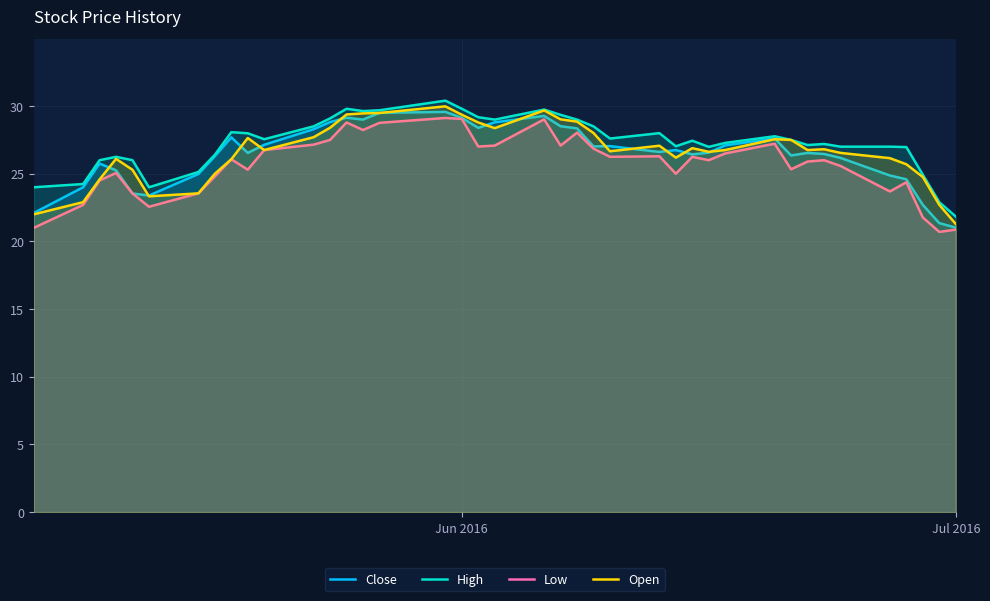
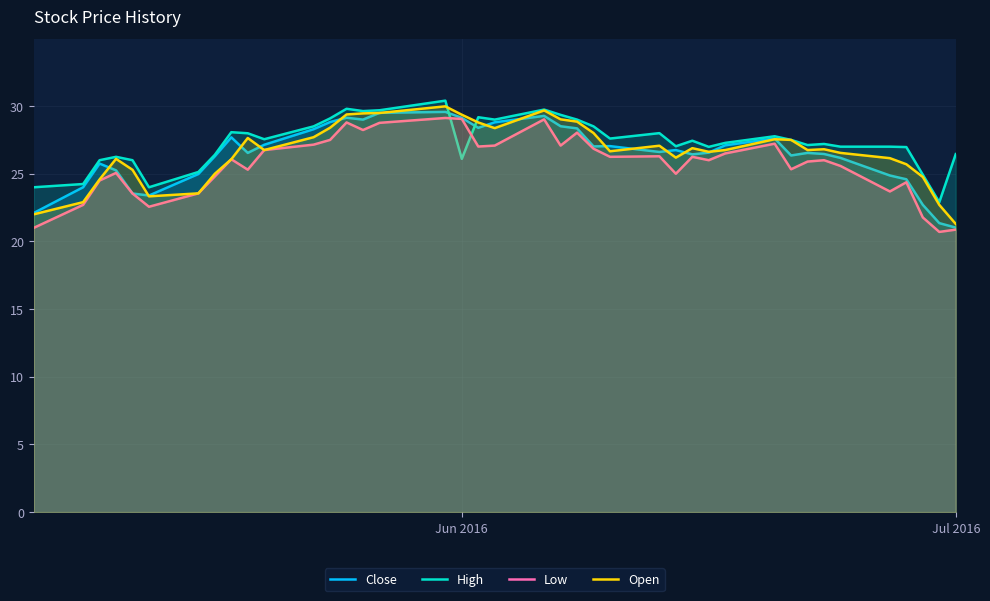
High, Jun 2016: 29.8 -> 26.1
High, Jul 2016: 21.8 -> 26.5
